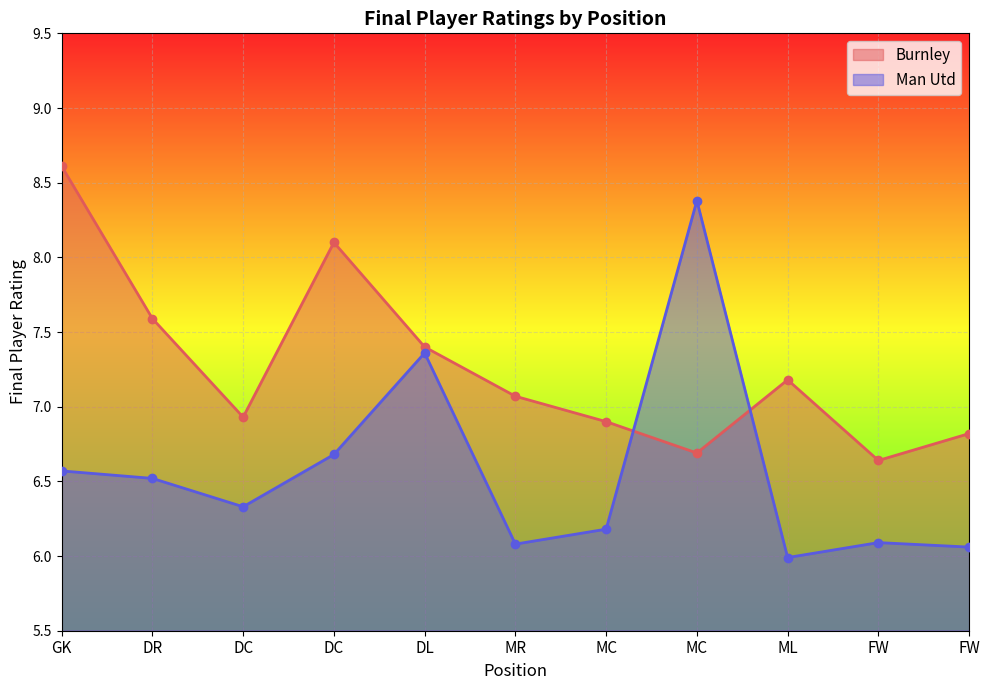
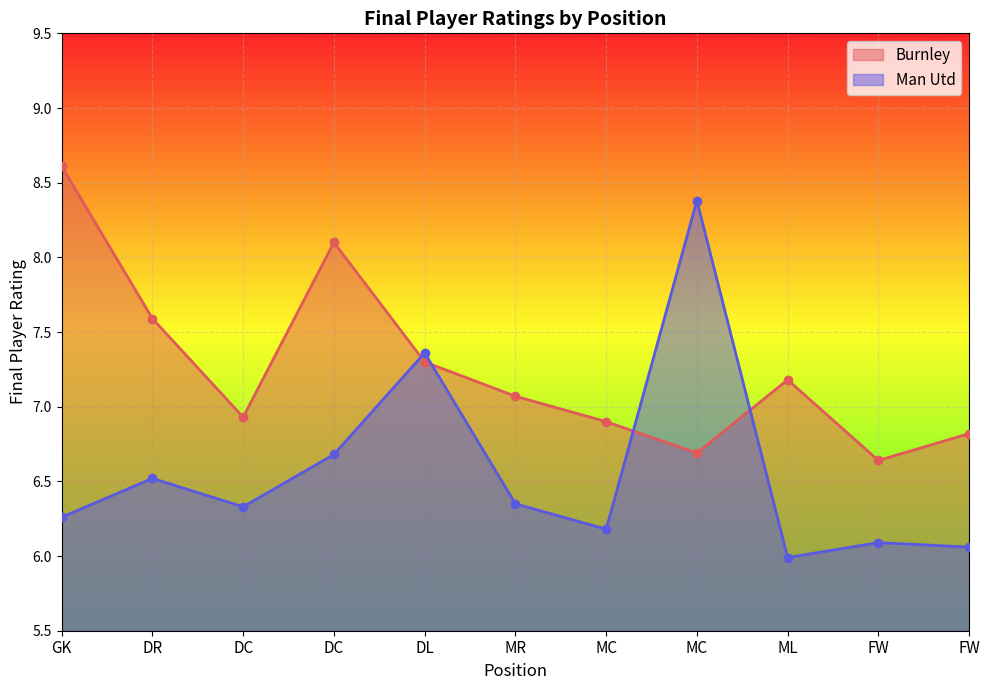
Man Utd, GK: 6.57 -> 6.26
Burnley, DL: 7.4 -> 7.3
Man Utd, MR: 6.08 -> 6.35
